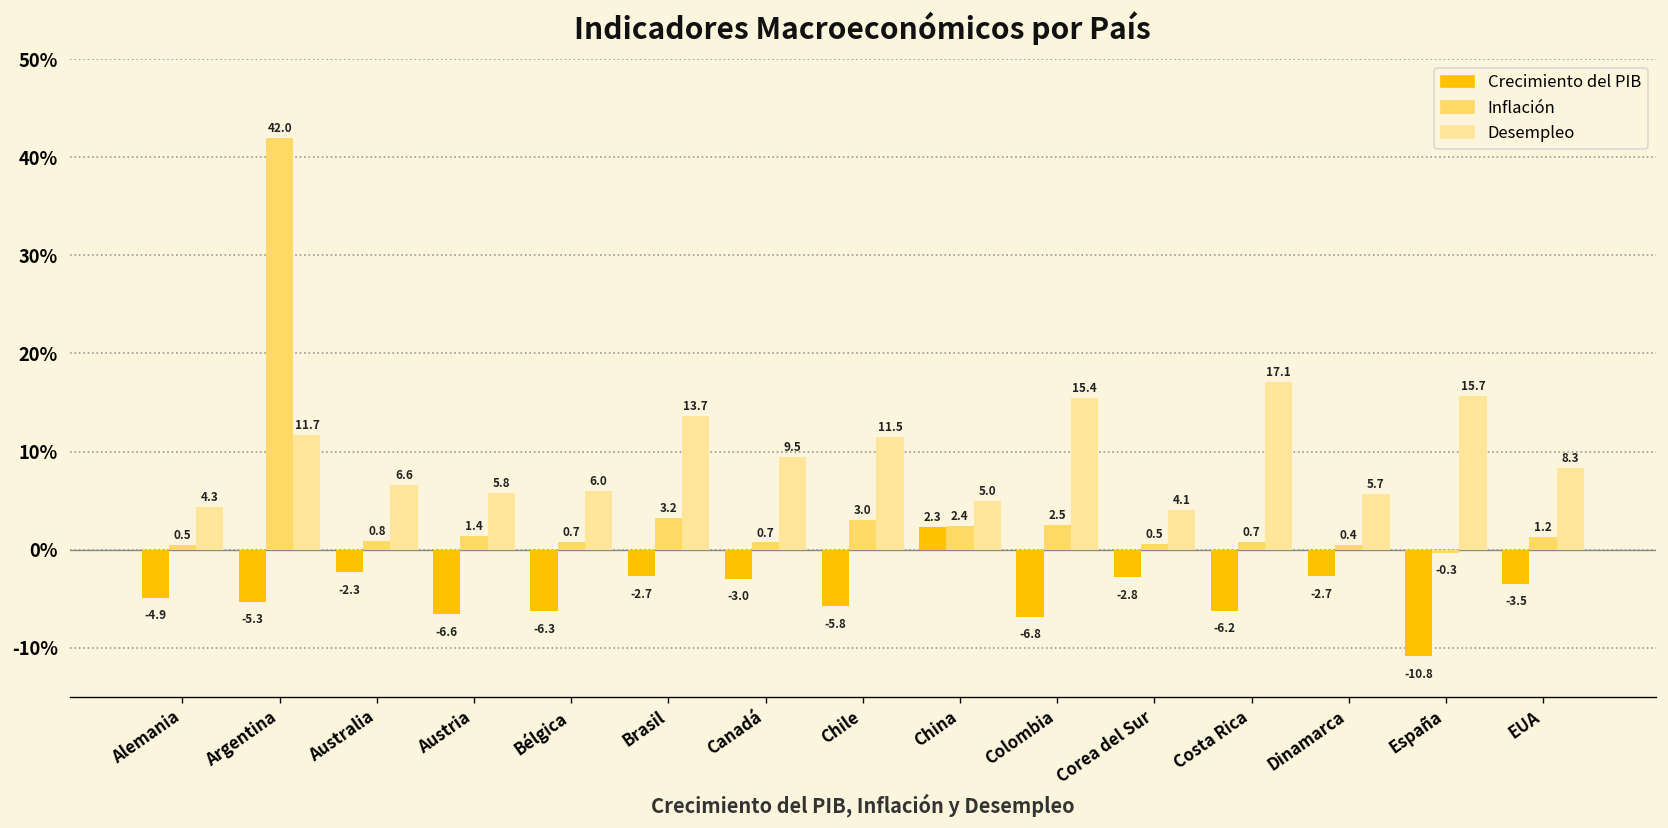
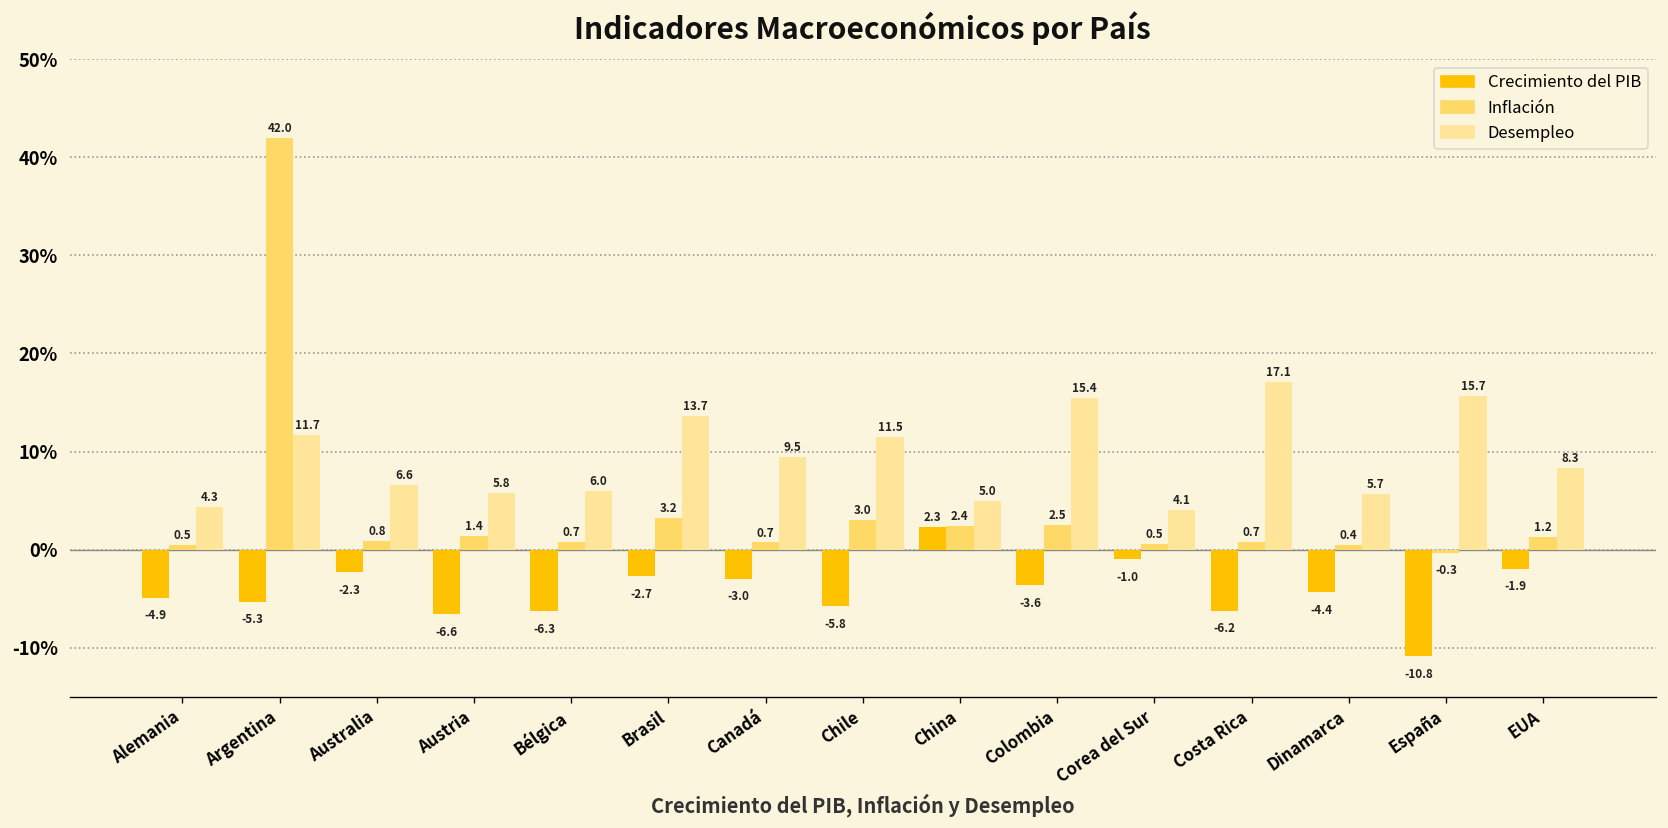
Crecimiento del PIB, Colombia: -6.8 -> -3.6
Crecimiento del PIB, Corea del Sur: -2.8 -> -1.0
Crecimiento del PIB, Dinamarca: -2.7 -> -4.4
Crecimiento del PIB, EUA: -3.5 -> -1.9
